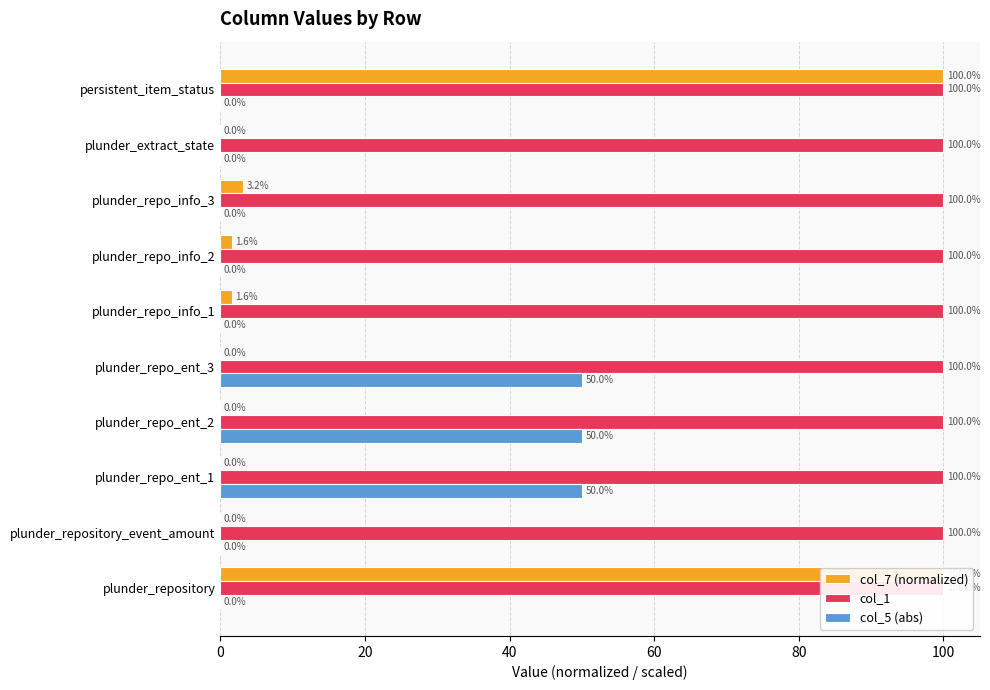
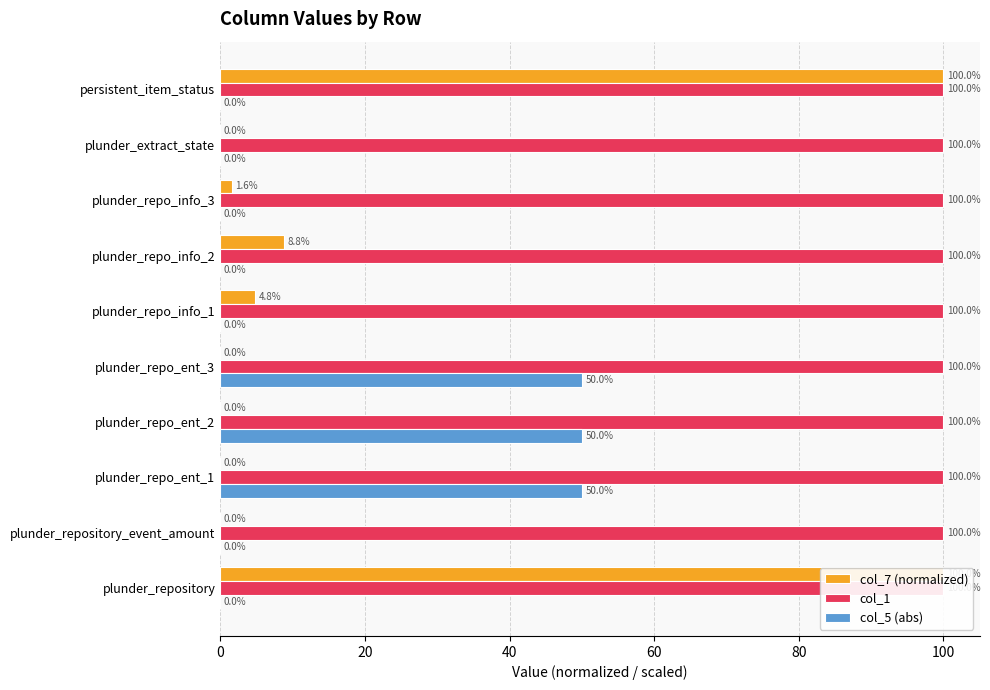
col_7 (normalized), plunder_repo_info_3: 3.2% -> 1.6%
col_7 (normalized), plunder_repo_info_2: 1.6% -> 8.8%
col_7 (normalized), plunder_repo_info_1: 1.6% -> 4.8%
